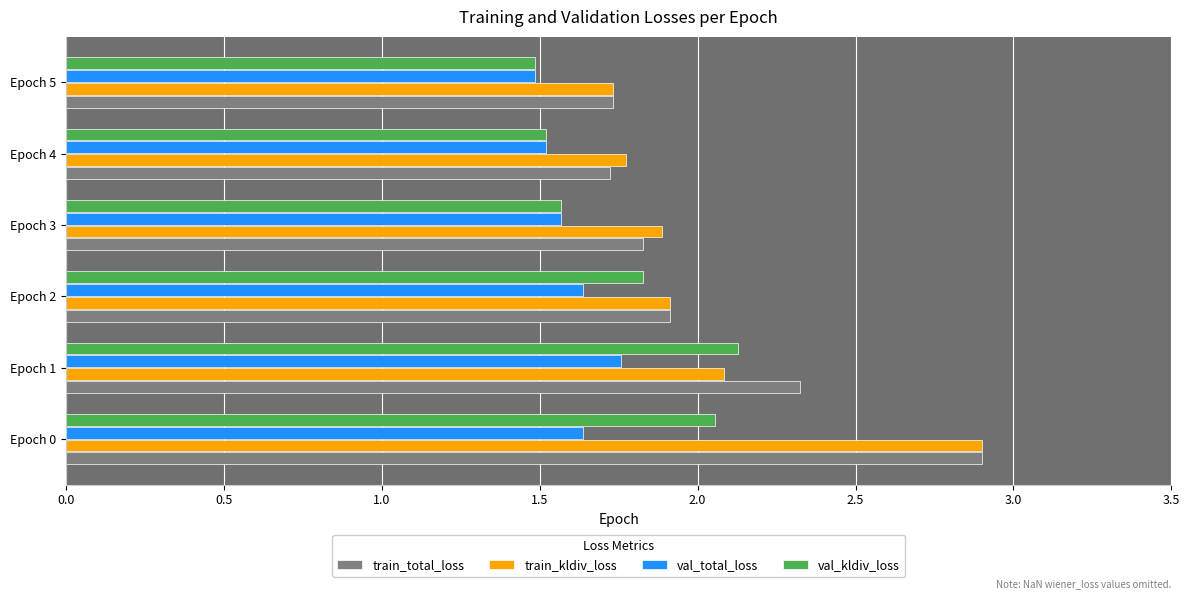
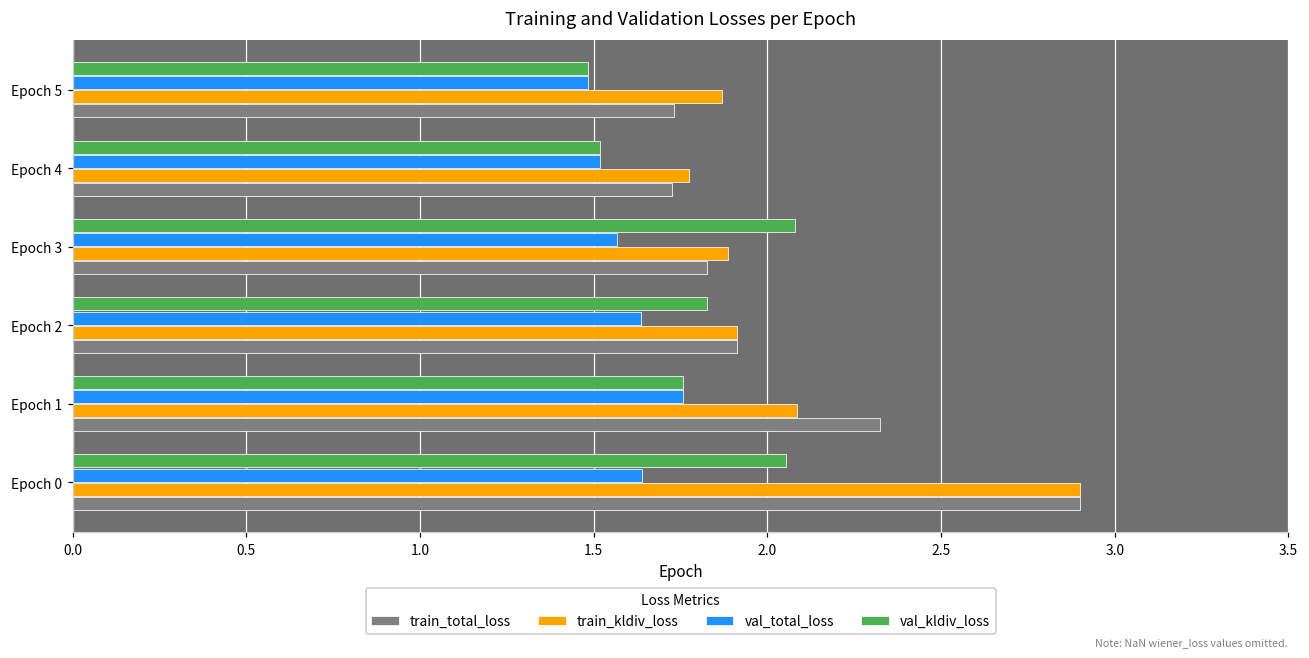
train_kldiv_loss, Epoch 5: 1.73 -> 1.87
val_kldiv_loss, Epoch 3: 1.57 -> 2.08
val_kldiv_loss, Epoch 1: 2.13 -> 1.76
